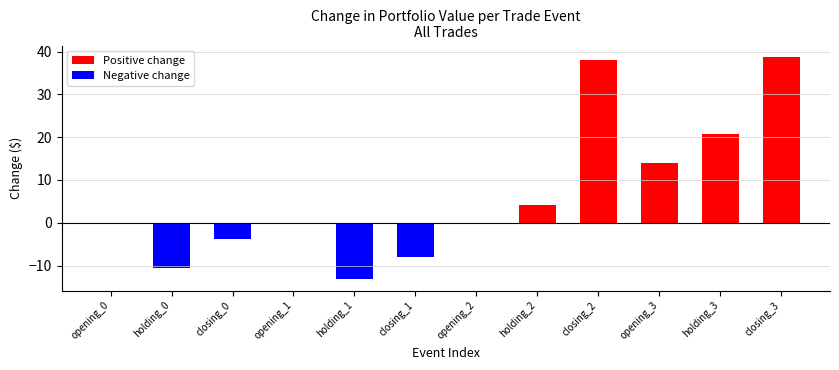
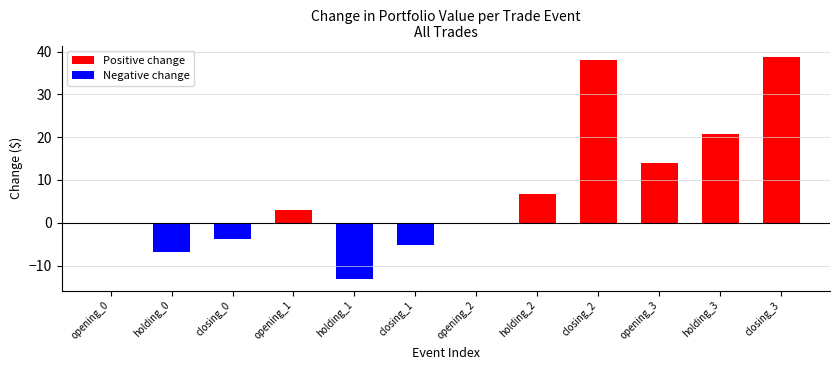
Negative change, holding_0: -11 -> -7
Positive change, opening_1: 0 -> 3
Negative change, closing_1: -8 -> -5
Positive change, holding_2: 4 -> 7
